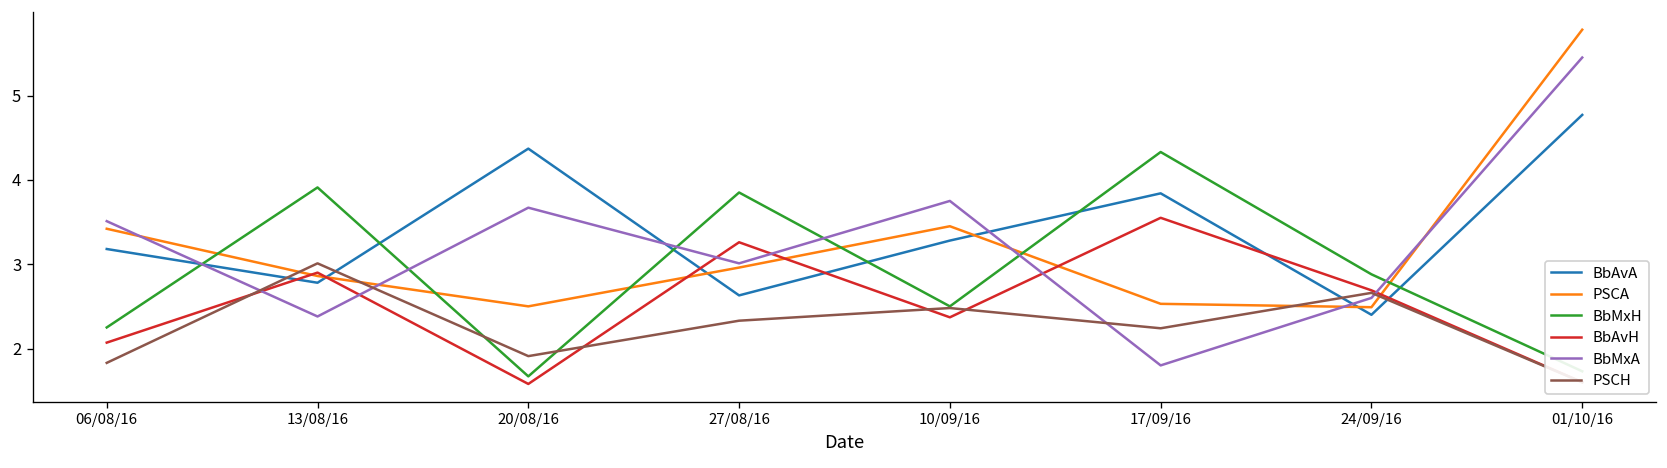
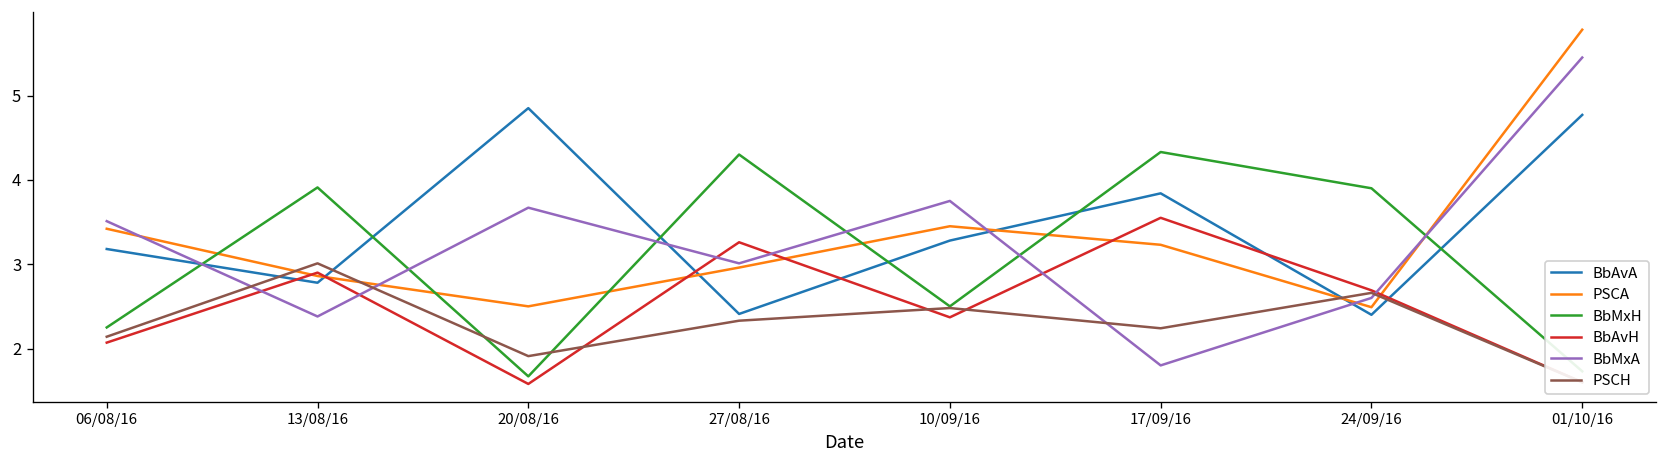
PSCH, 06/08/16: 1.8 -> 2.1
BbAvA, 20/08/16: 4.4 -> 4.9
BbAvA, 27/08/16: 2.6 -> 2.4
BbMxH, 27/08/16: 3.9 -> 4.3
PSCA, 17/09/16: 2.5 -> 3.2
BbMxH, 24/09/16: 2.9 -> 3.9
